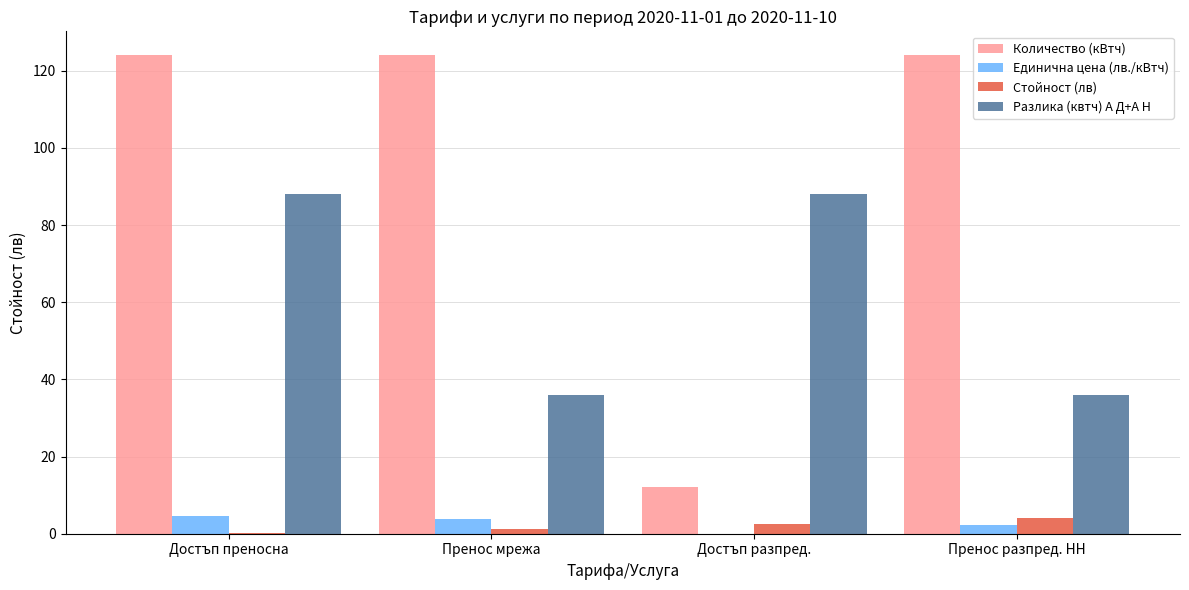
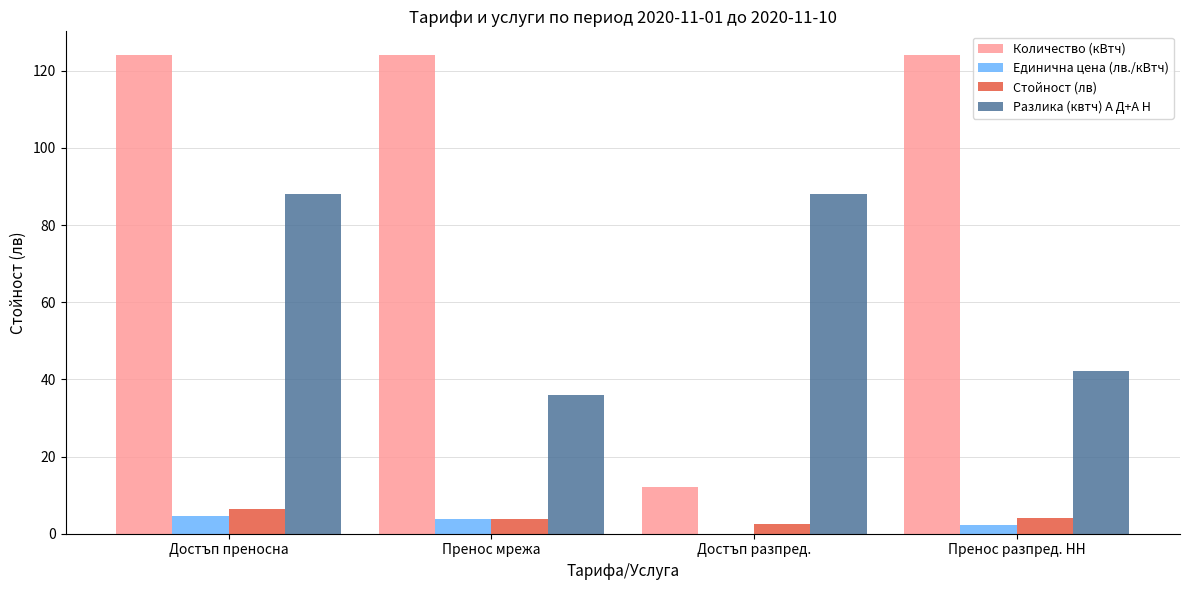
Стойност (лв), Достъп преносна: 0 -> 6
Стойност (лв), Пренос мрежа: 1 -> 4
Разлика (квтч) А Д+А Н, Пренос разпред. НН: 36 -> 42
